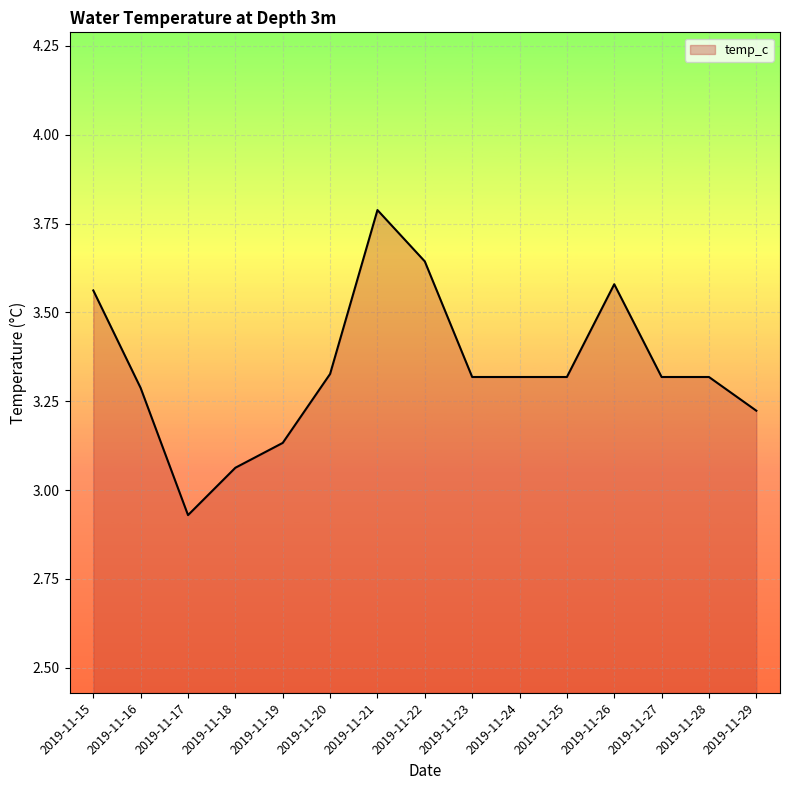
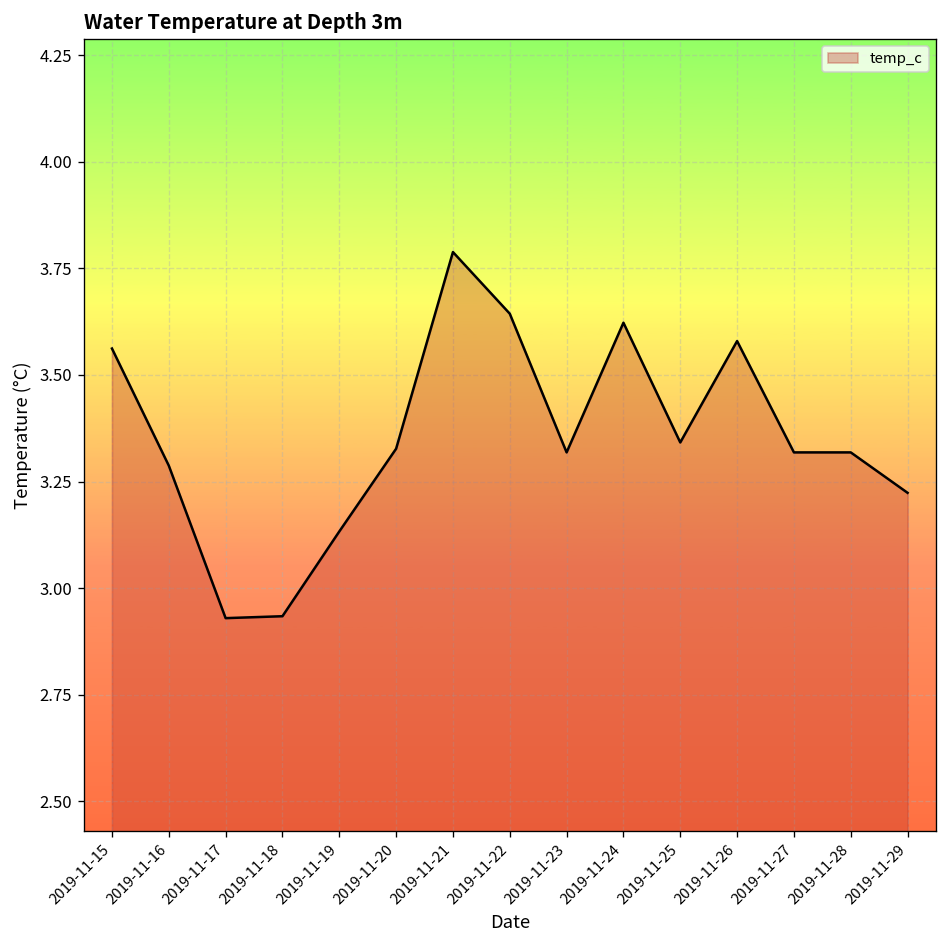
2019-11-18: 3.06 -> 2.93
2019-11-24: 3.32 -> 3.62
2019-11-25: 3.32 -> 3.34
